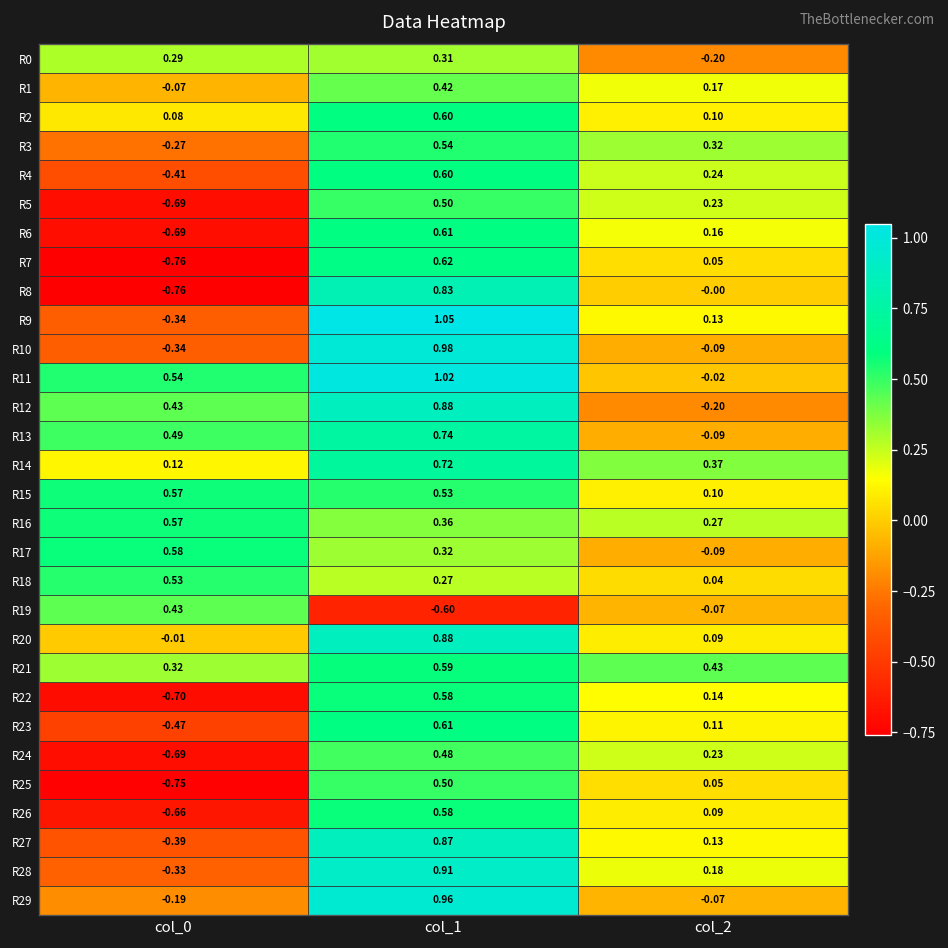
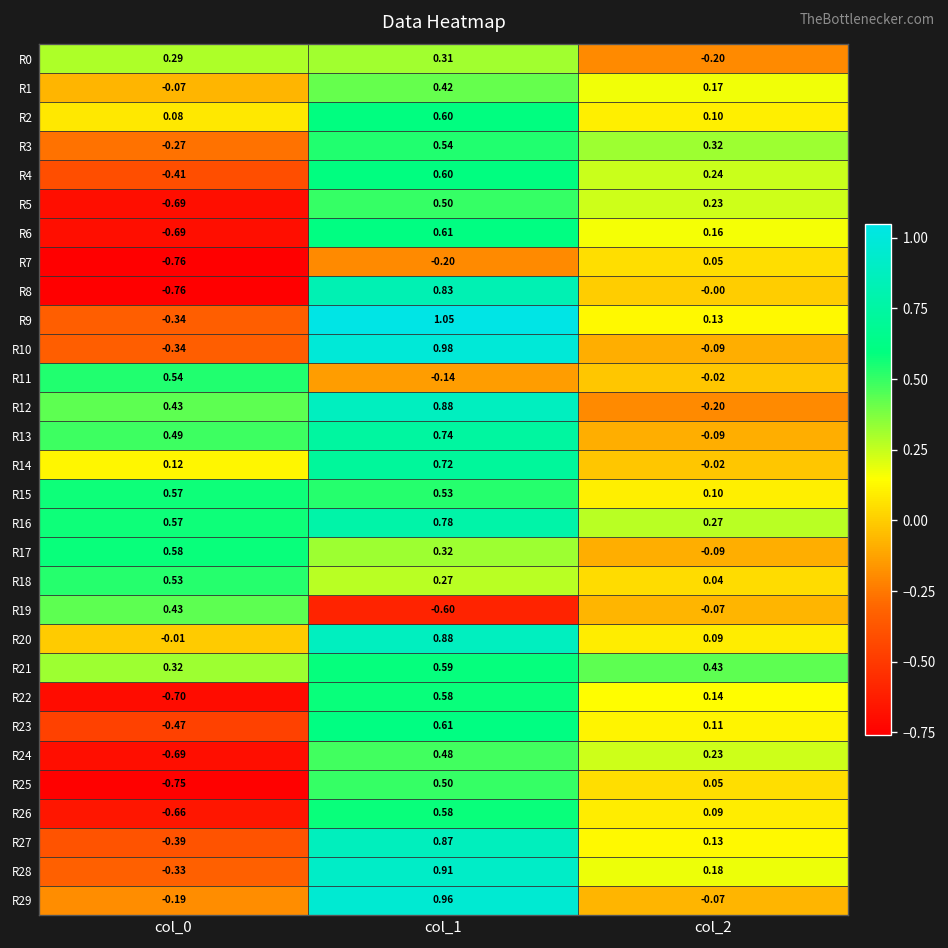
R7, col_1: 0.62 -> -0.20
R11, col_1: 1.02 -> -0.14
R14, col_2: 0.37 -> -0.02
R16, col_1: 0.36 -> 0.78
